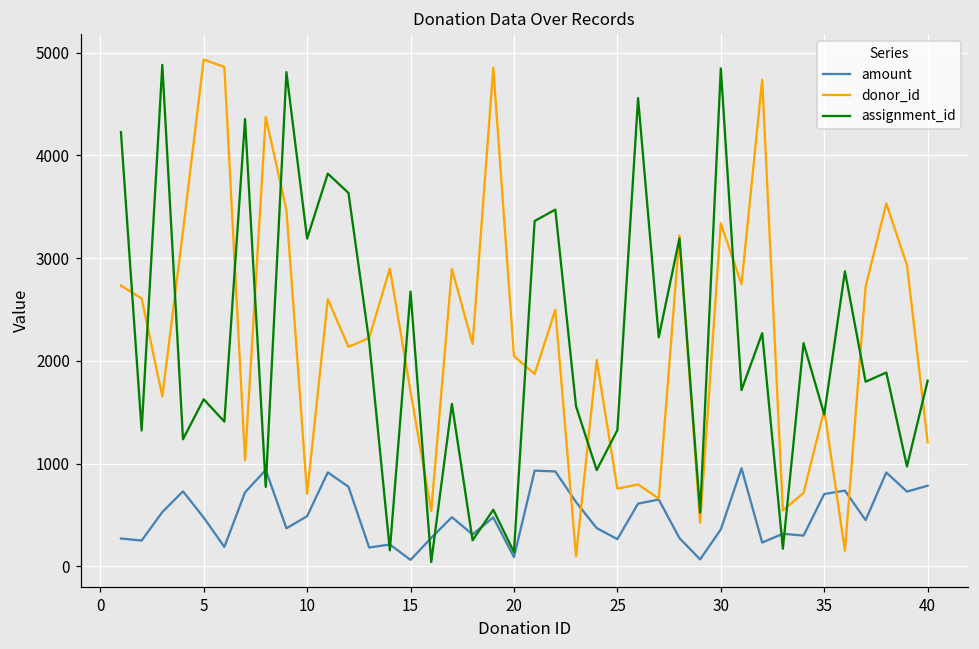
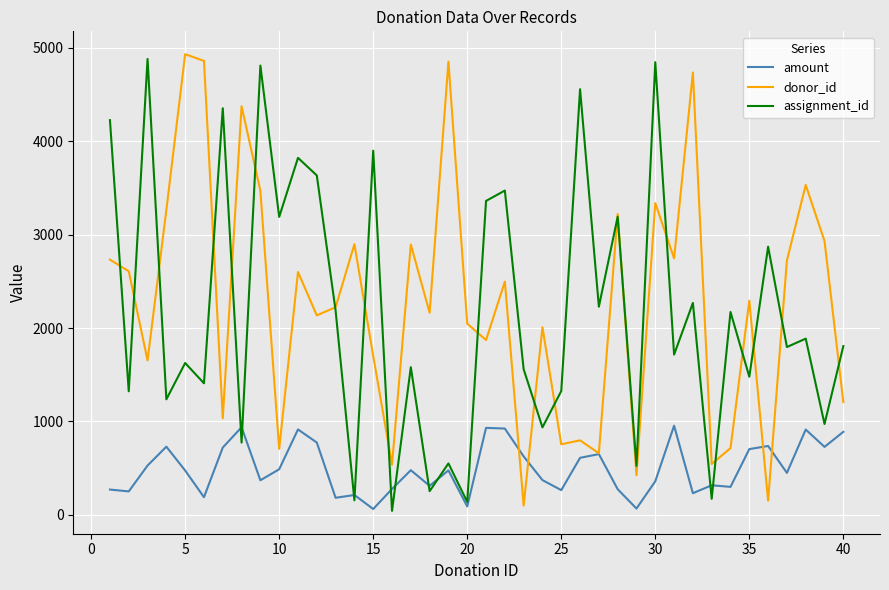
assignment_id, 15: 2700 -> 3900
donor_id, 35: 1500 -> 2300
amount, 40: 800 -> 900
